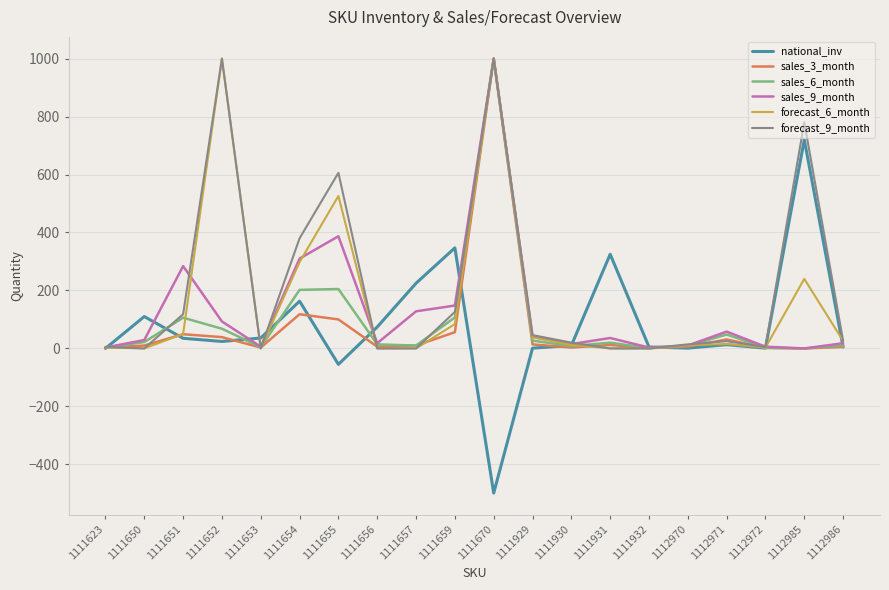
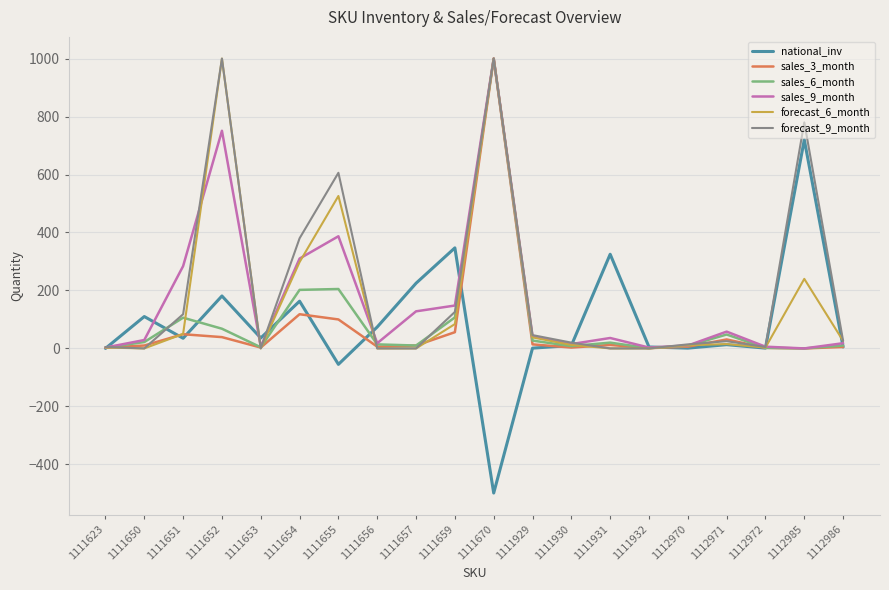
national_inv, 1111652: 20 -> 180
sales_9_month, 1111652: 90 -> 750
